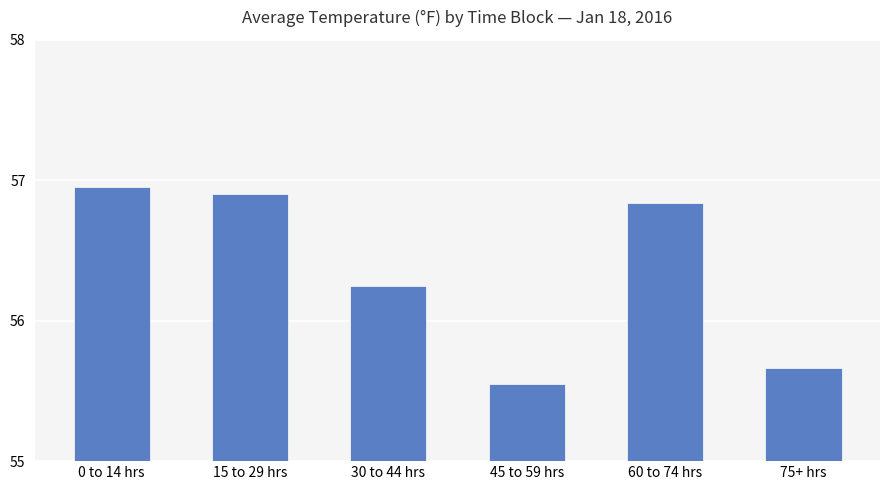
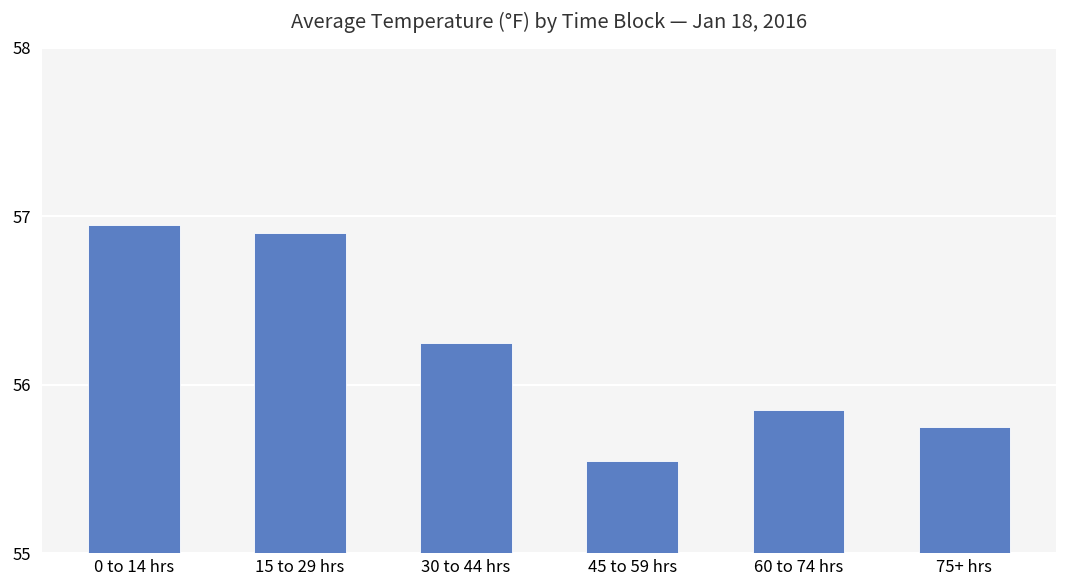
60 to 74 hrs: 56.84 -> 55.85
75+ hrs: 55.66 -> 55.75
